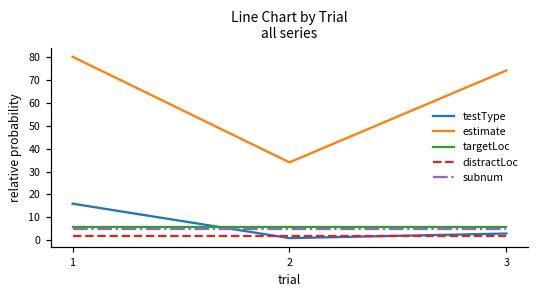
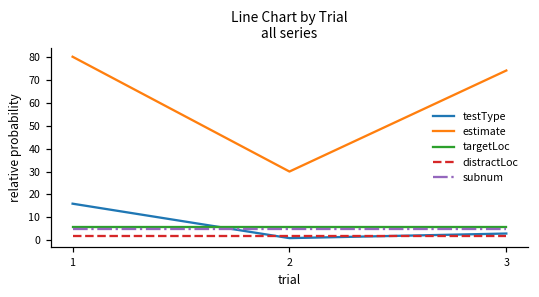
estimate, 2: 34 -> 30
